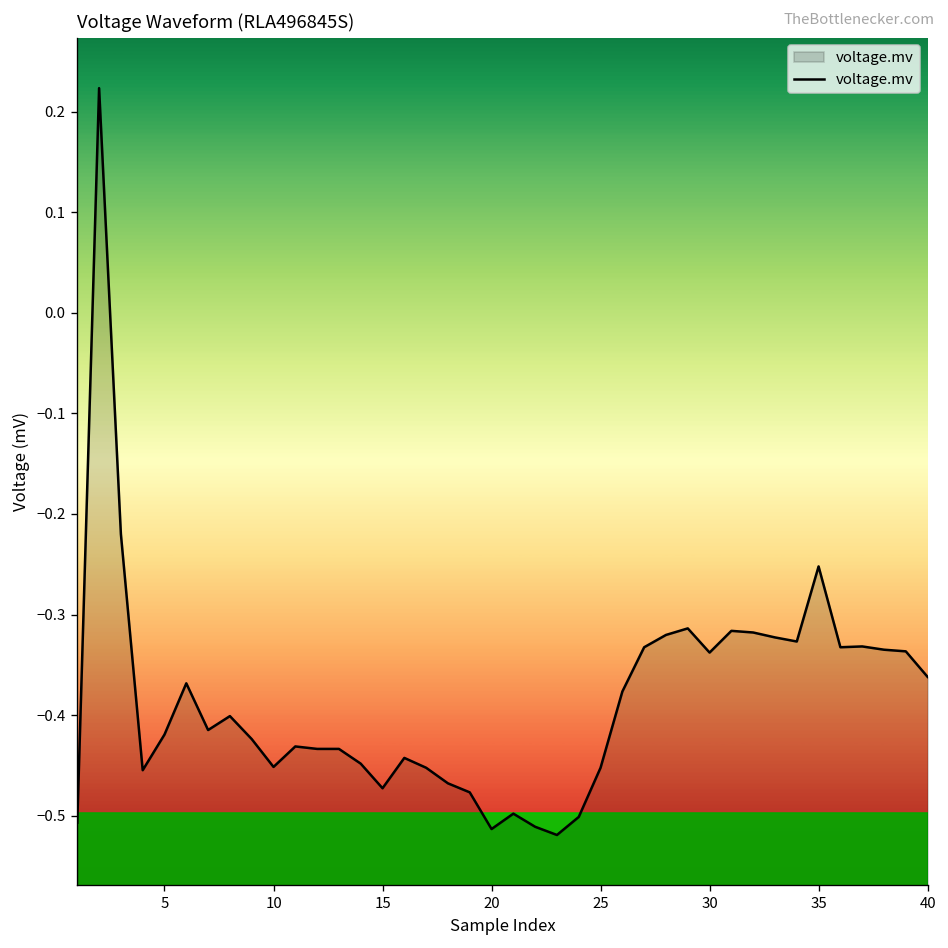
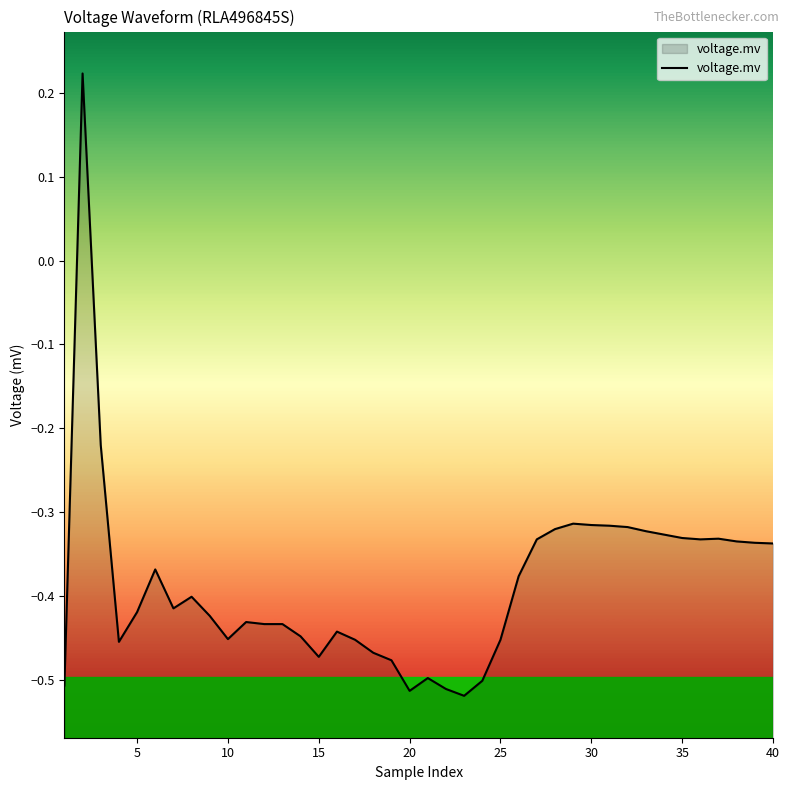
30: -0.34 -> -0.32
35: -0.25 -> -0.33
40: -0.36 -> -0.34
